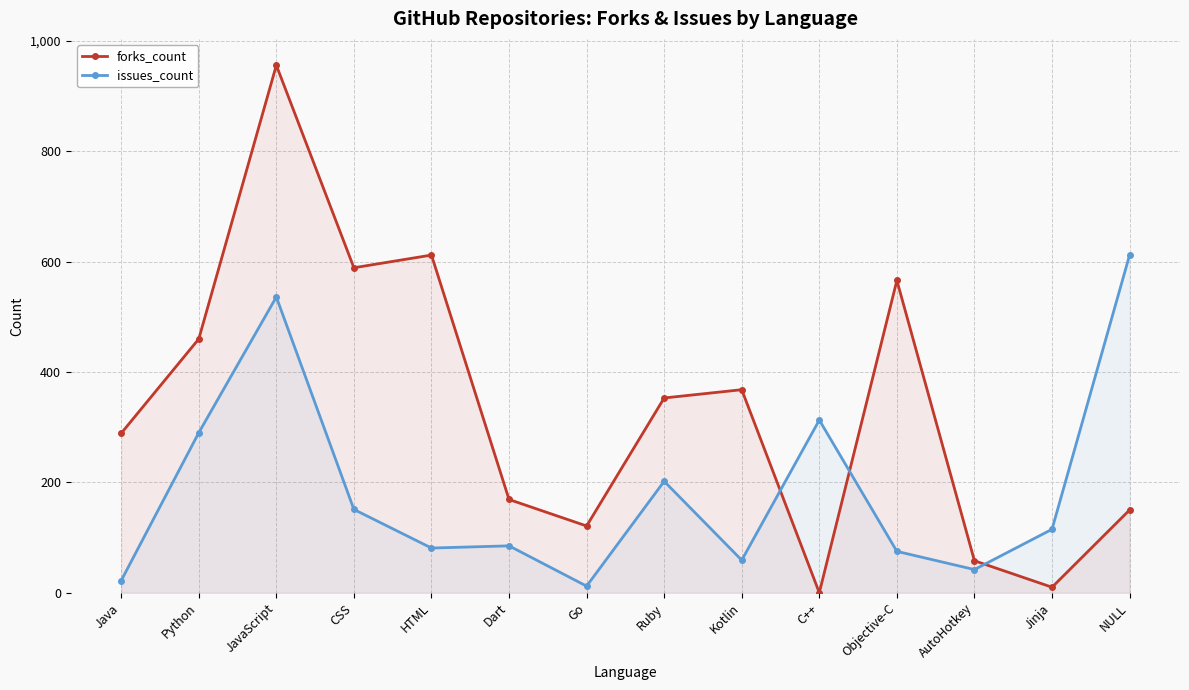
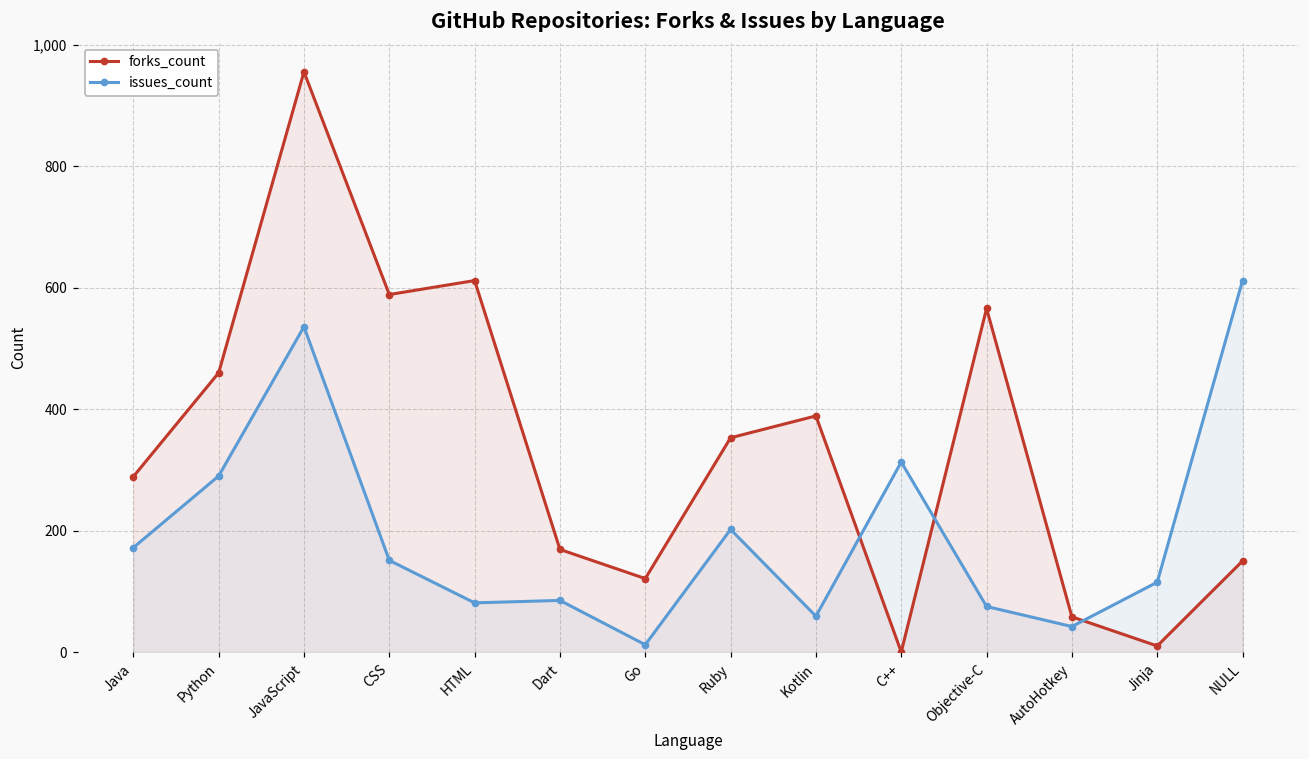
issues_count, Java: 20 -> 170
forks_count, Kotlin: 370 -> 390
